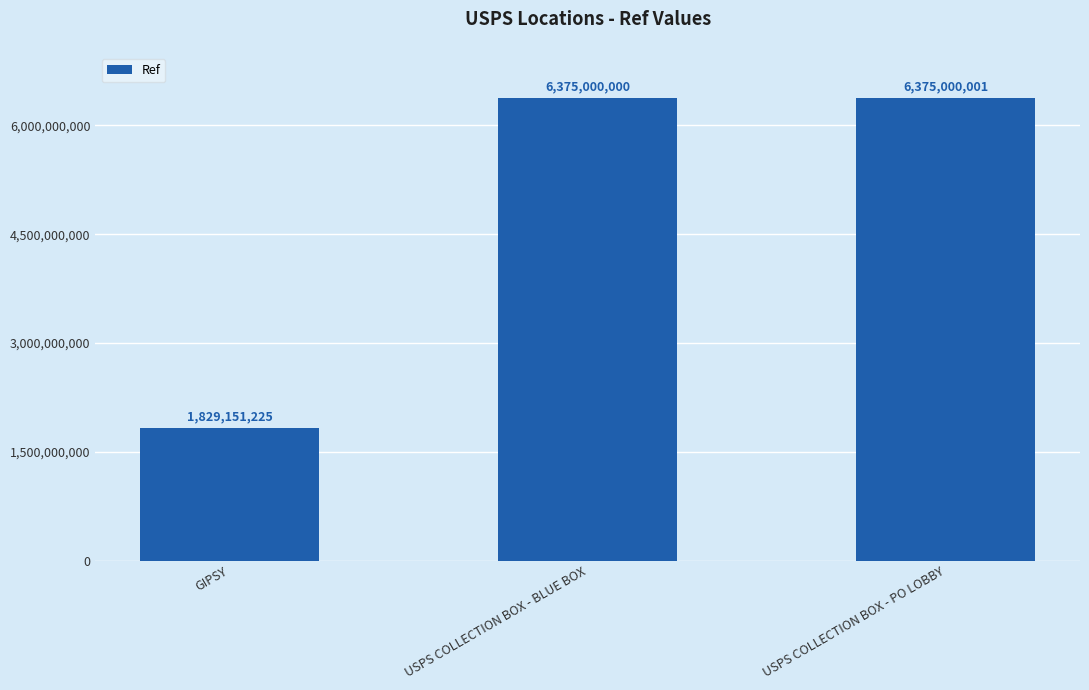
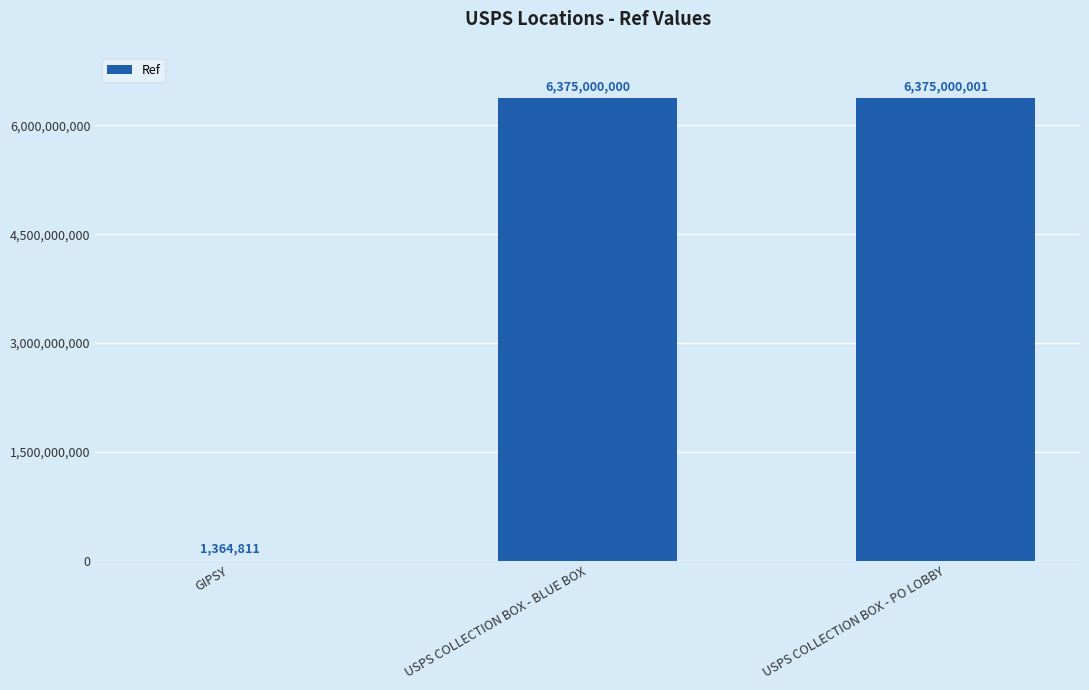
GIPSY: 1,829,151,225 -> 1,364,811
